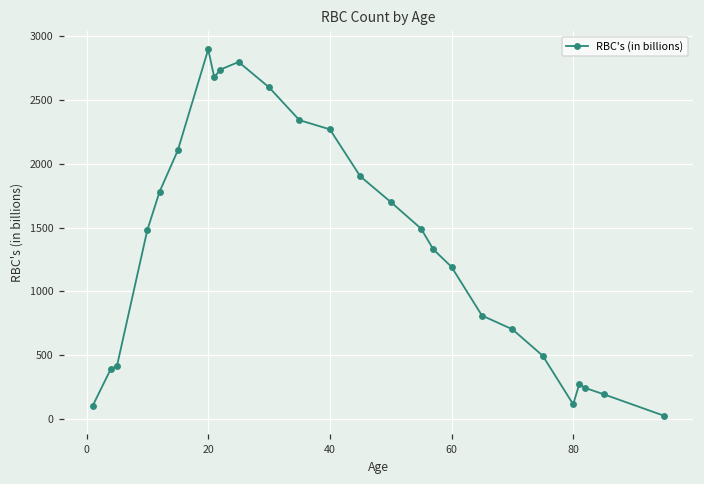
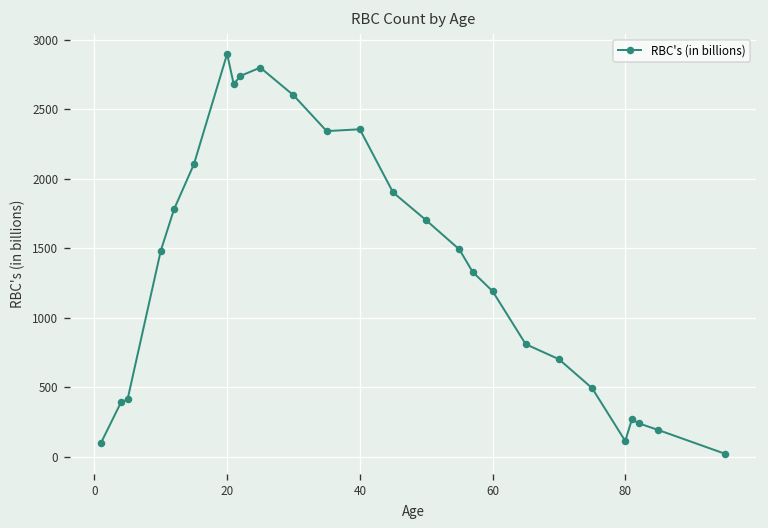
40: 2270 -> 2360
